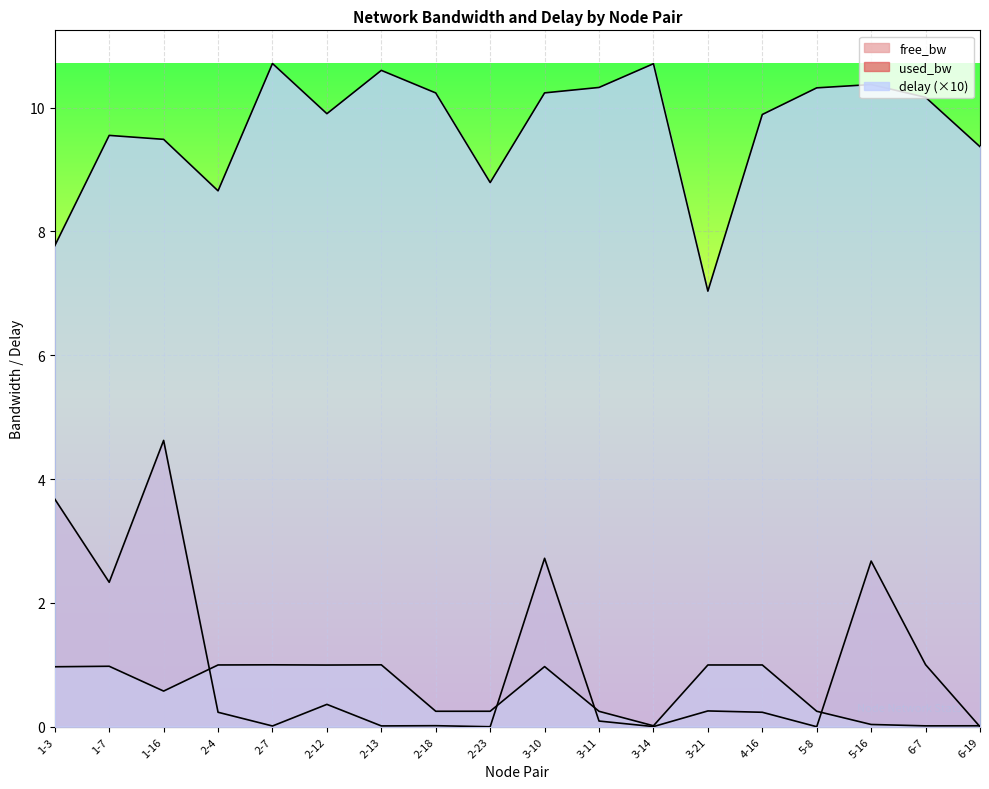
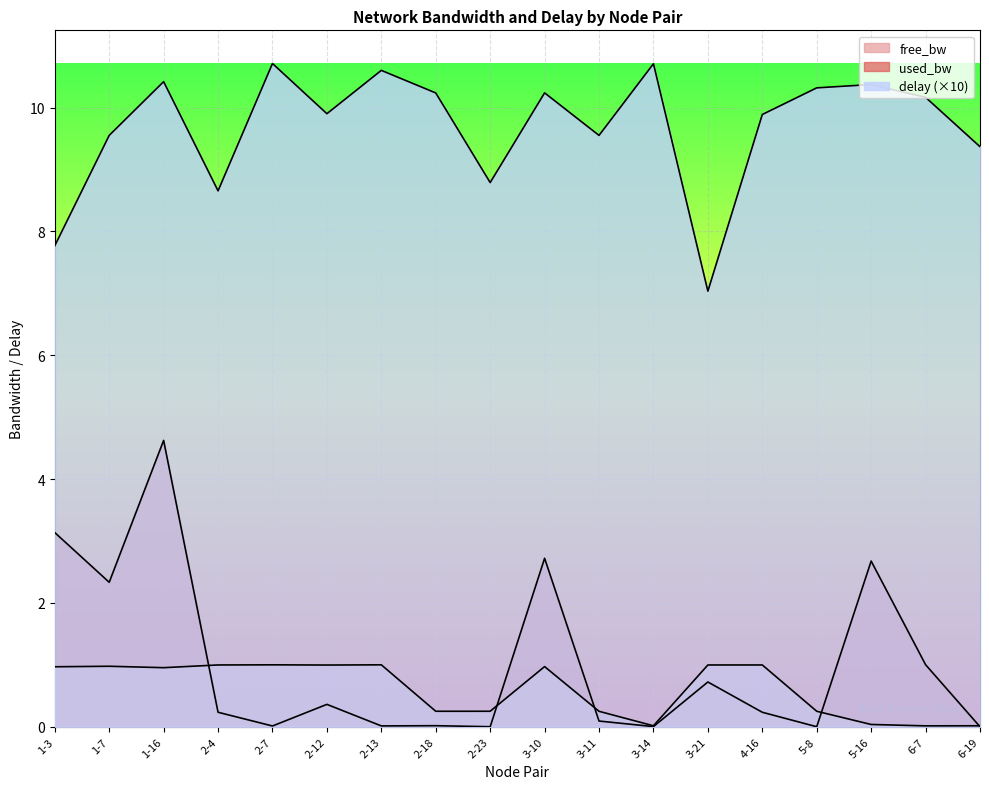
used_bw, 1-3: 3.7 -> 3.1
free_bw, 1-16: 0.6 -> 1.0
delay (×10), 1-16: 9.5 -> 10.4
delay (×10), 3-11: 10.3 -> 9.5
used_bw, 3-21: 0.3 -> 0.7
